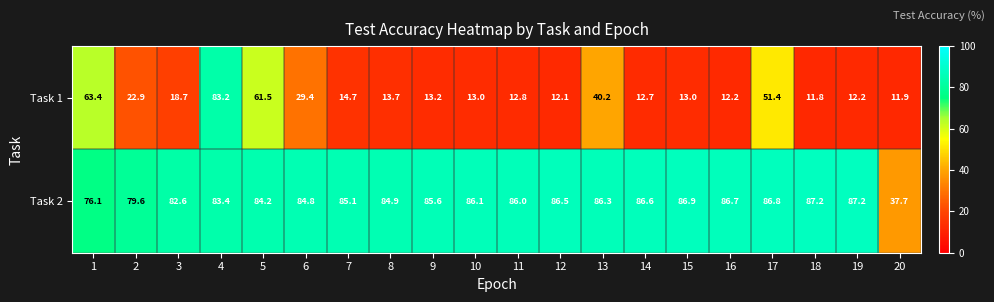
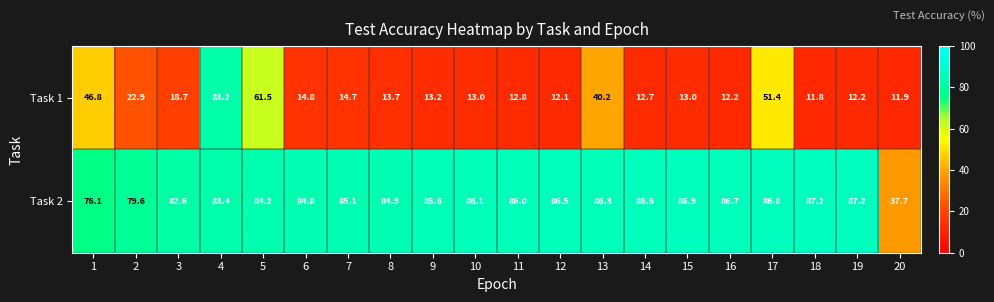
Task 1, 1: 63.4 -> 46.8
Task 1, 6: 29.4 -> 14.8
